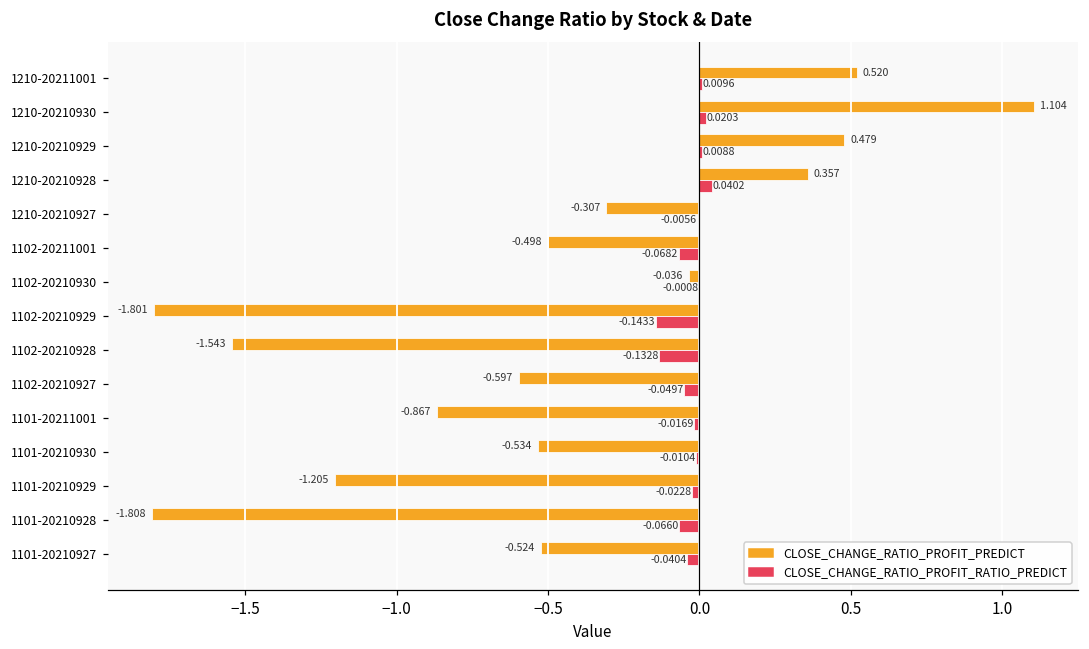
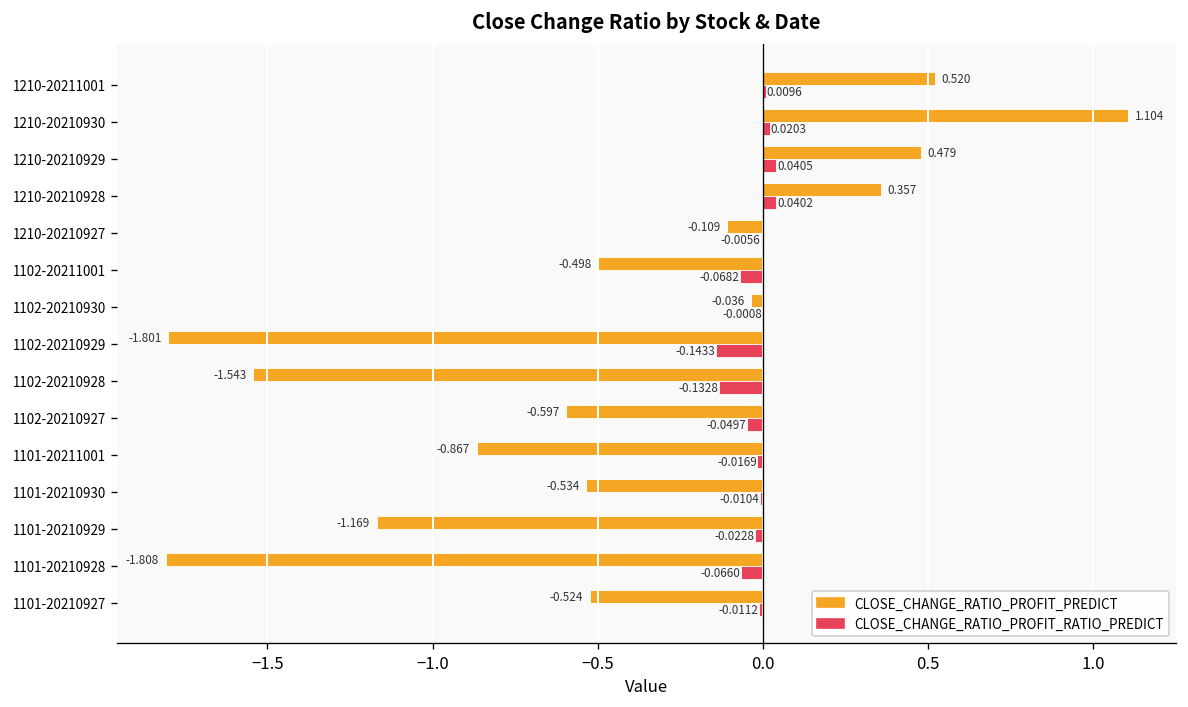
CLOSE_CHANGE_RATIO_PROFIT_RATIO_PREDICT, 1210-20210929: 0.0088 -> 0.0405
CLOSE_CHANGE_RATIO_PROFIT_PREDICT, 1210-20210927: -0.307 -> -0.109
CLOSE_CHANGE_RATIO_PROFIT_PREDICT, 1101-20210929: -1.205 -> -1.169
CLOSE_CHANGE_RATIO_PROFIT_RATIO_PREDICT, 1101-20210927: -0.0404 -> -0.0112
